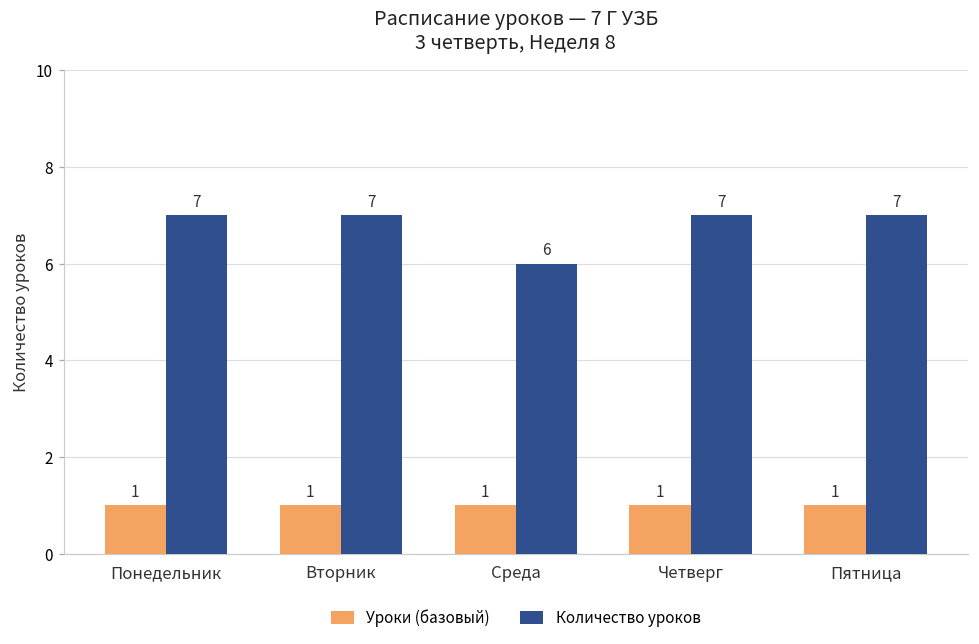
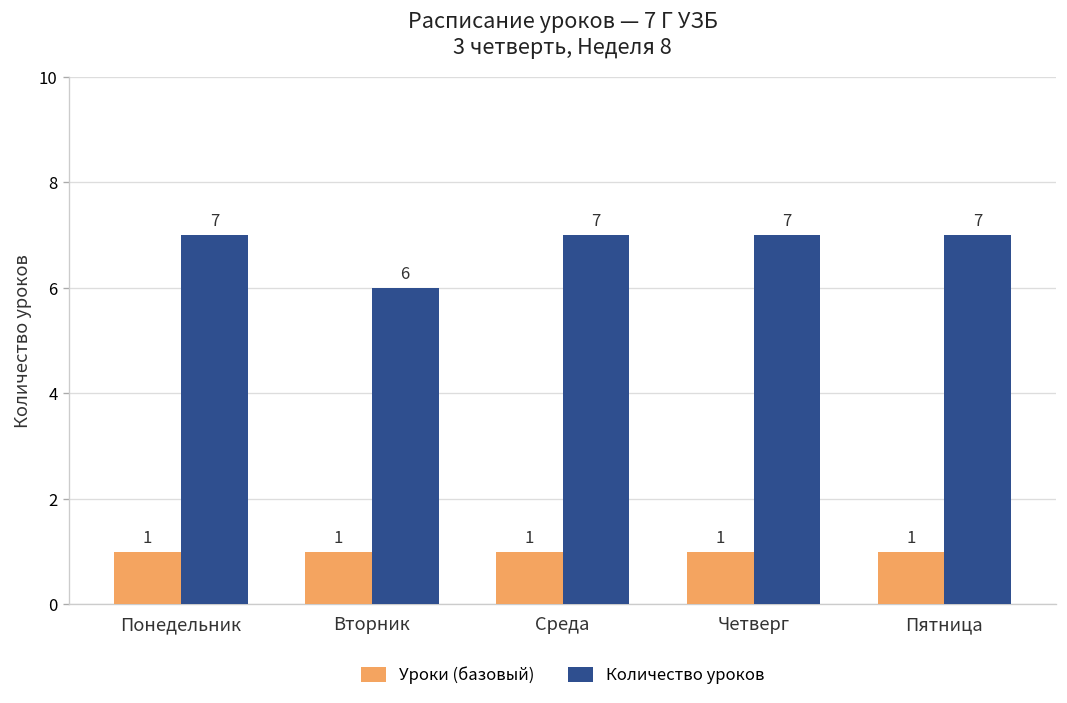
Количество уроков, Вторник: 7 -> 6
Количество уроков, Среда: 6 -> 7
